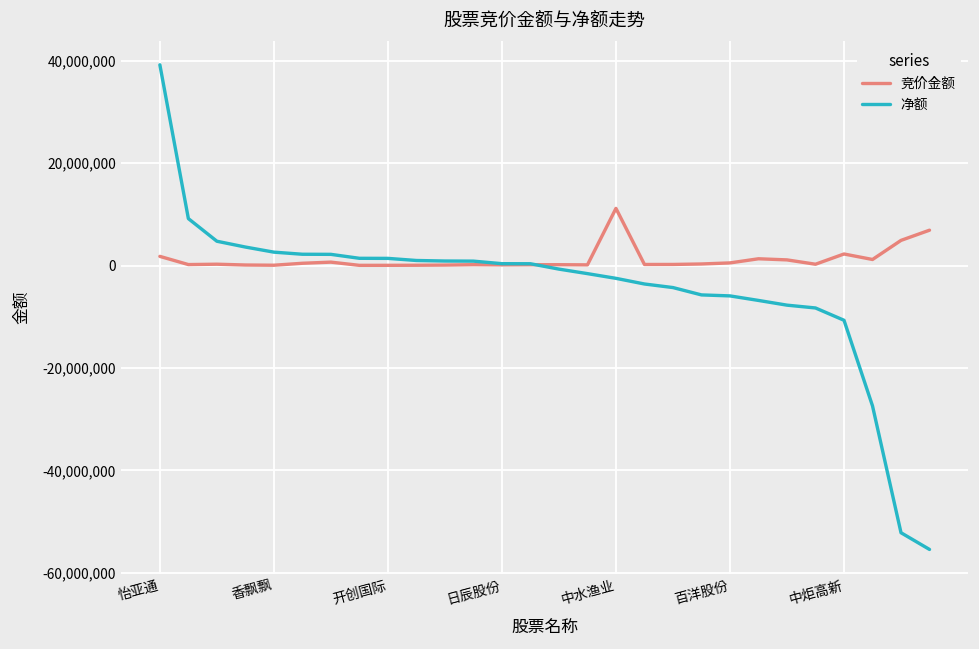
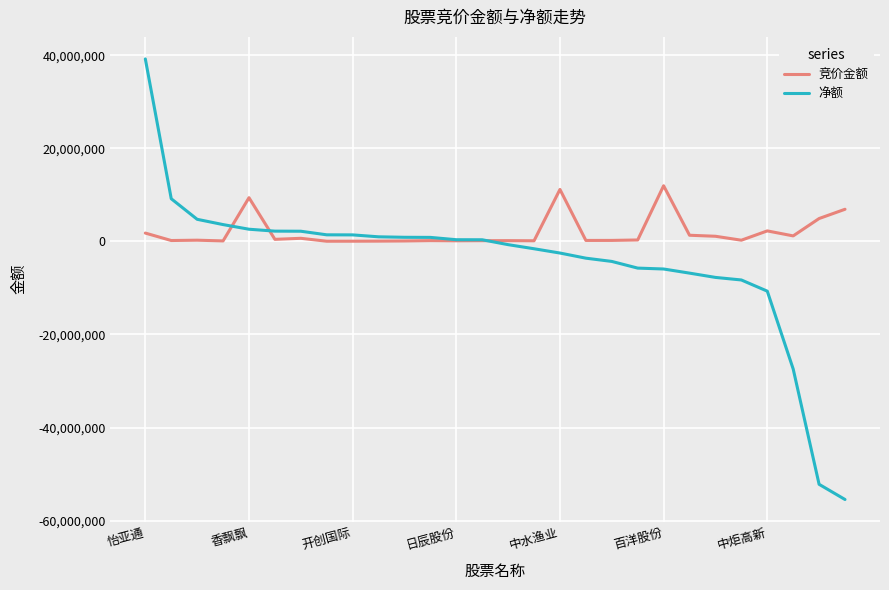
竞价金额, 香飘飘: 0 -> 9,000,000
竞价金额, 百洋股份: 1,000,000 -> 12,000,000
